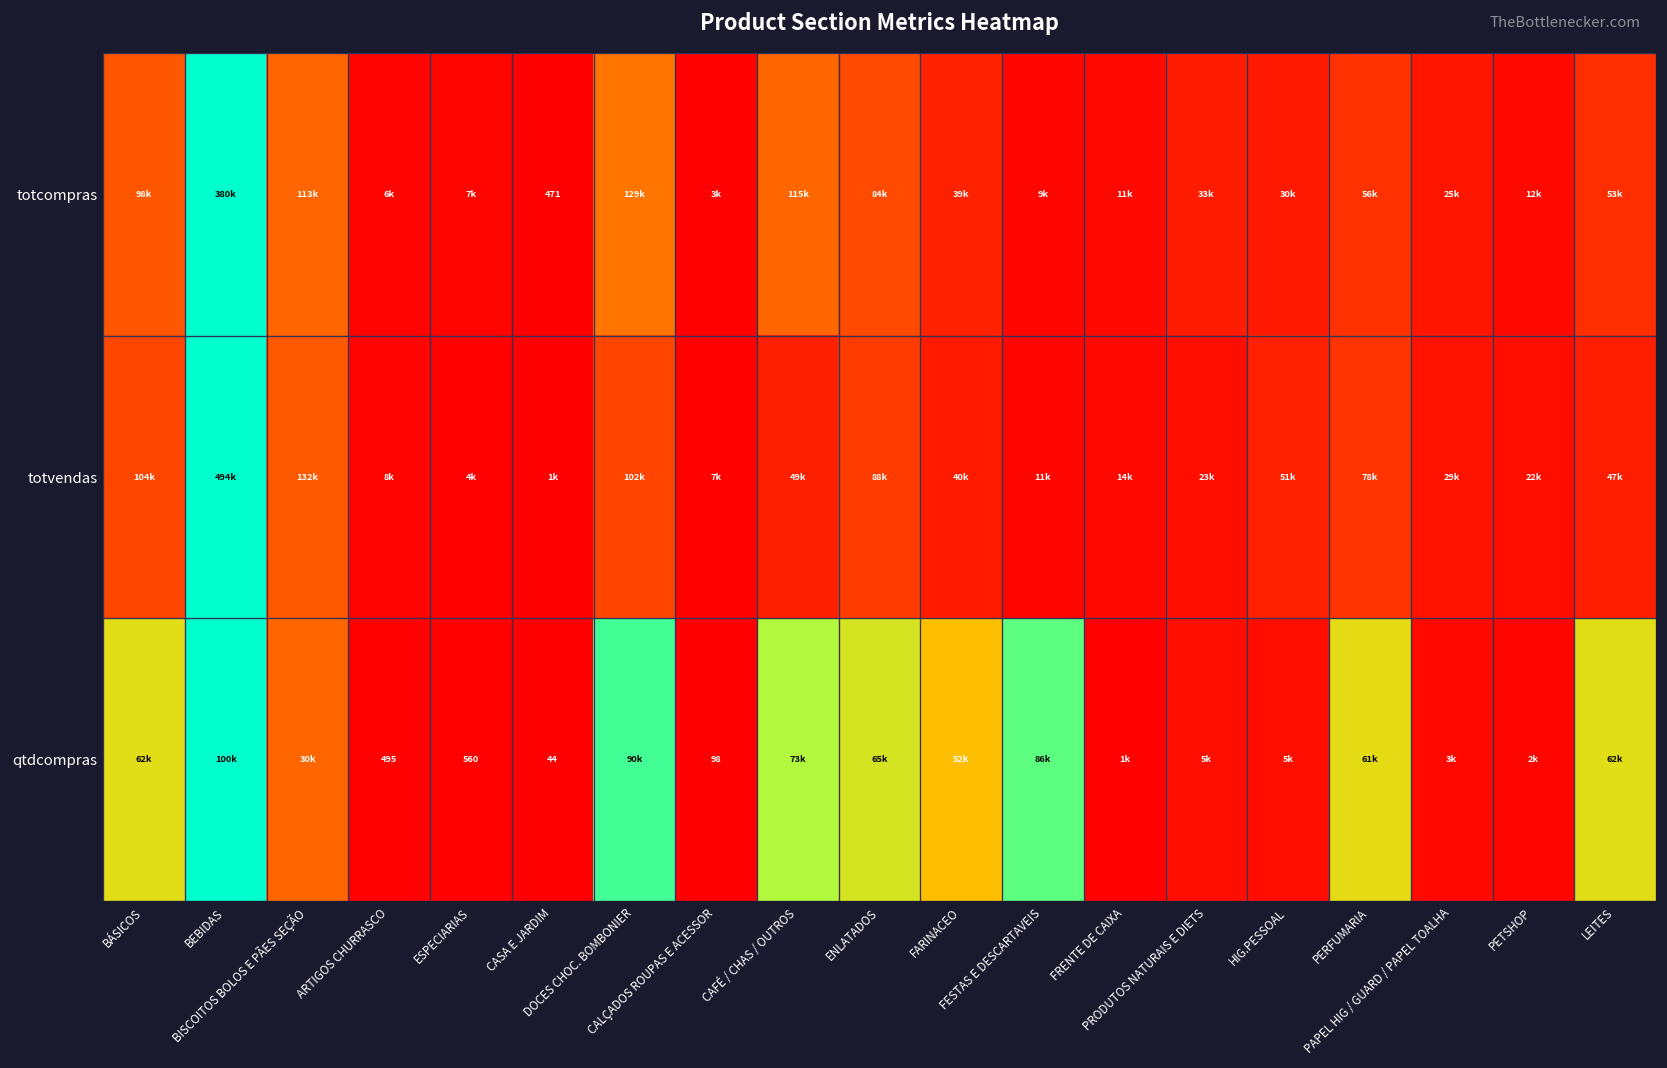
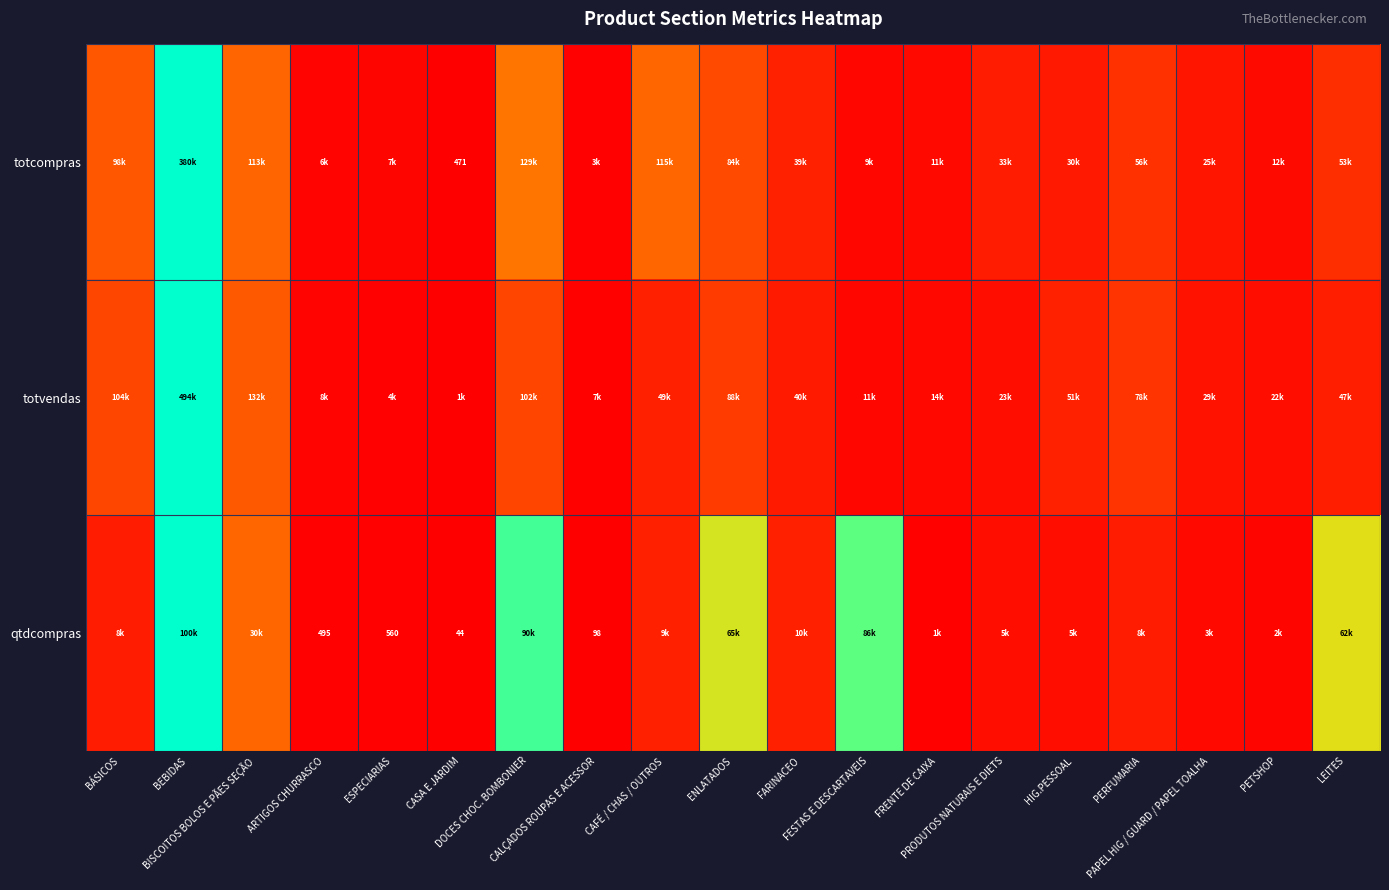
qtdcompras, BÁSICOS: 62k -> 8k
qtdcompras, CAFÉ / CHAS / OUTROS: 73k -> 9k
qtdcompras, FARINACEO: 52k -> 10k
qtdcompras, PERFUMARIA: 61k -> 8k
